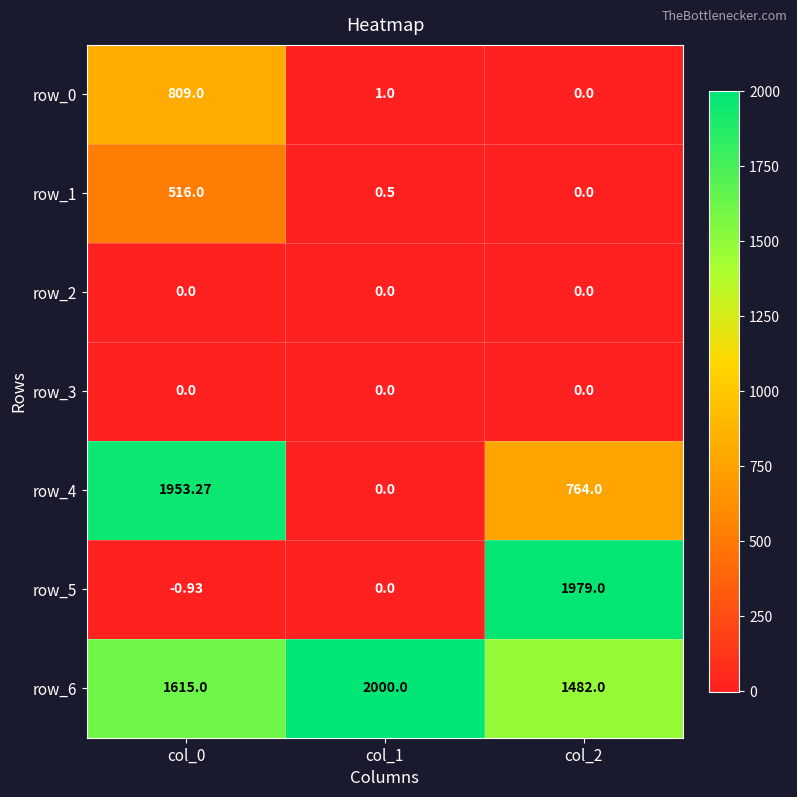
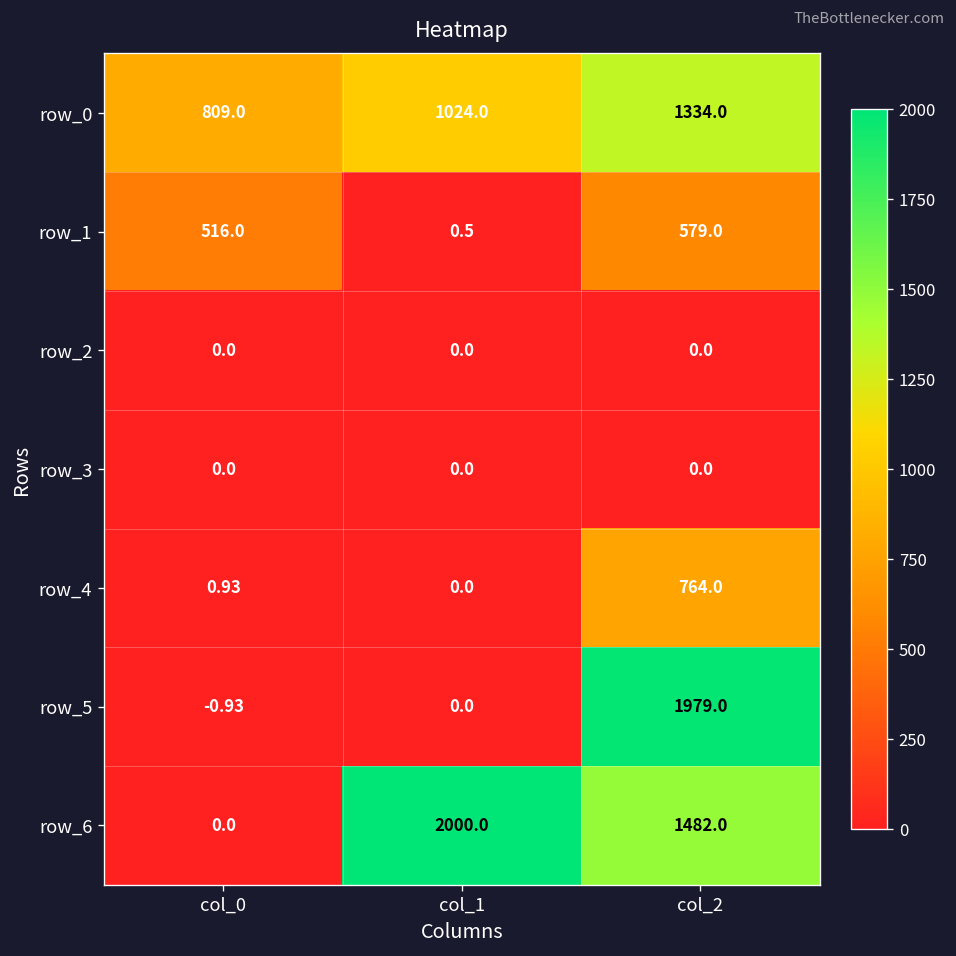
row_0, col_1: 1.0 -> 1024.0
row_0, col_2: 0.0 -> 1334.0
row_1, col_2: 0.0 -> 579.0
row_4, col_0: 1953.27 -> 0.93
row_6, col_0: 1615.0 -> 0.0
